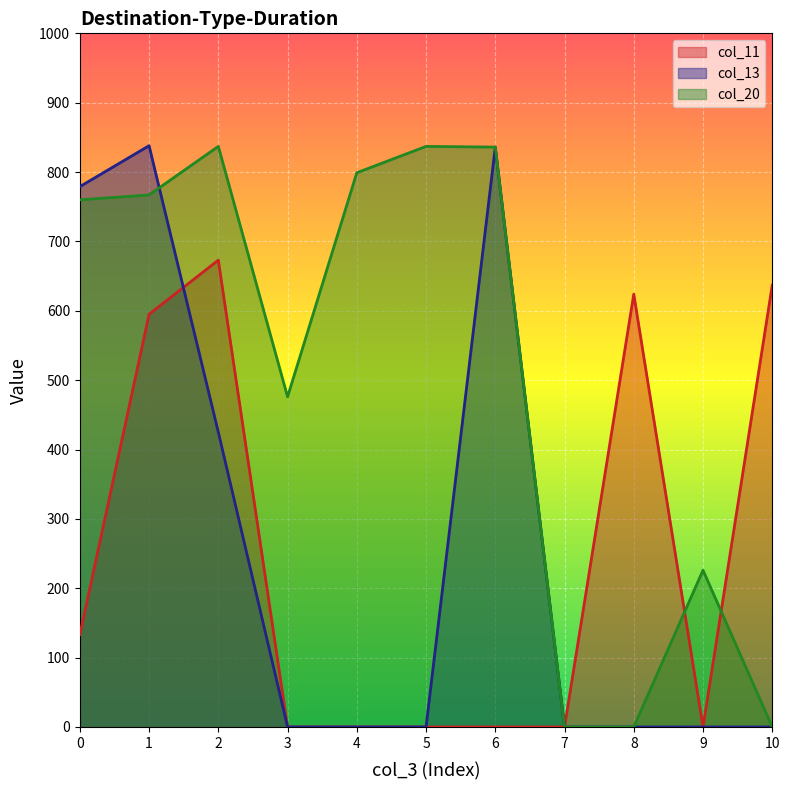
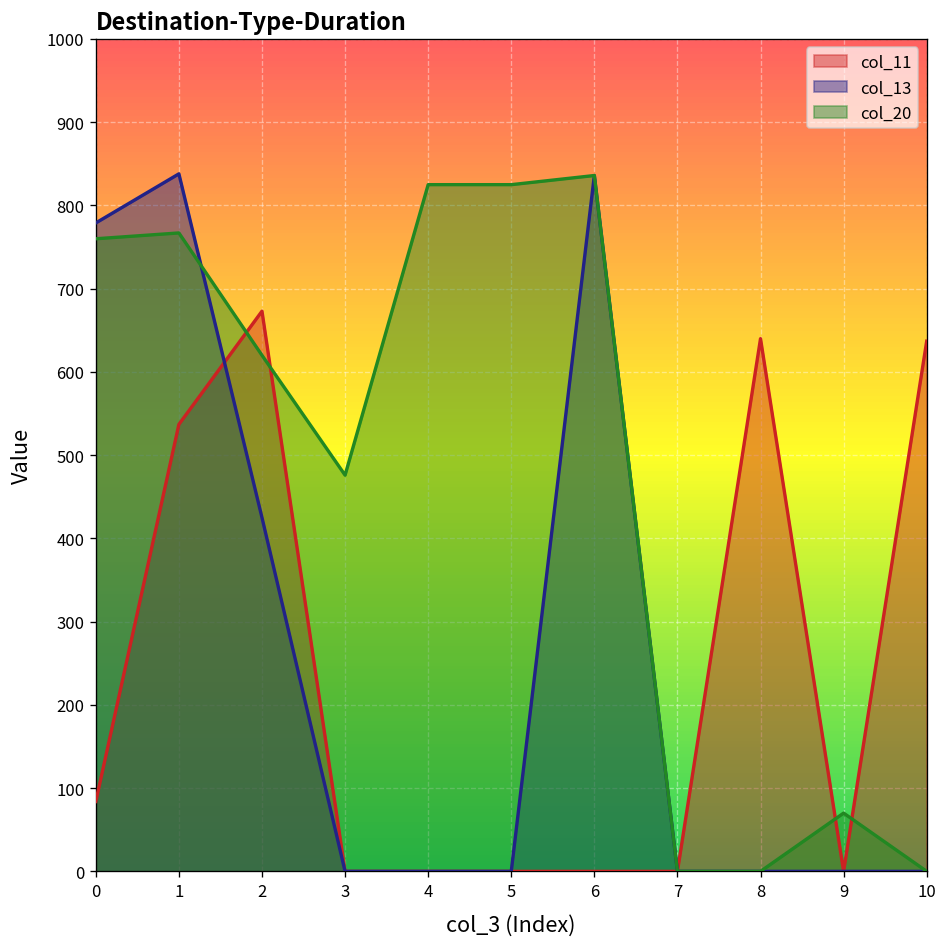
col_11, 0: 130 -> 80
col_11, 1: 600 -> 540
col_20, 2: 840 -> 620
col_20, 4: 800 -> 830
col_20, 5: 840 -> 830
col_11, 8: 620 -> 640
col_20, 9: 230 -> 70
